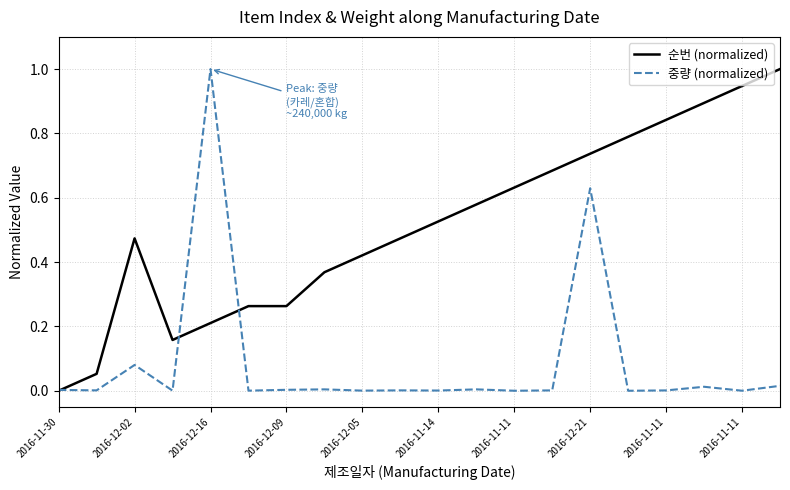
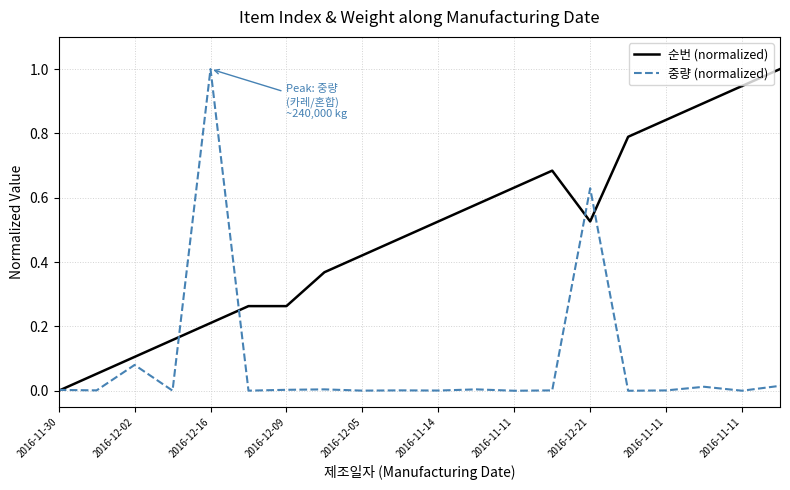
순번 (normalized), 2016-12-02: 0.47 -> 0.11
순번 (normalized), 2016-12-21: 0.74 -> 0.53
